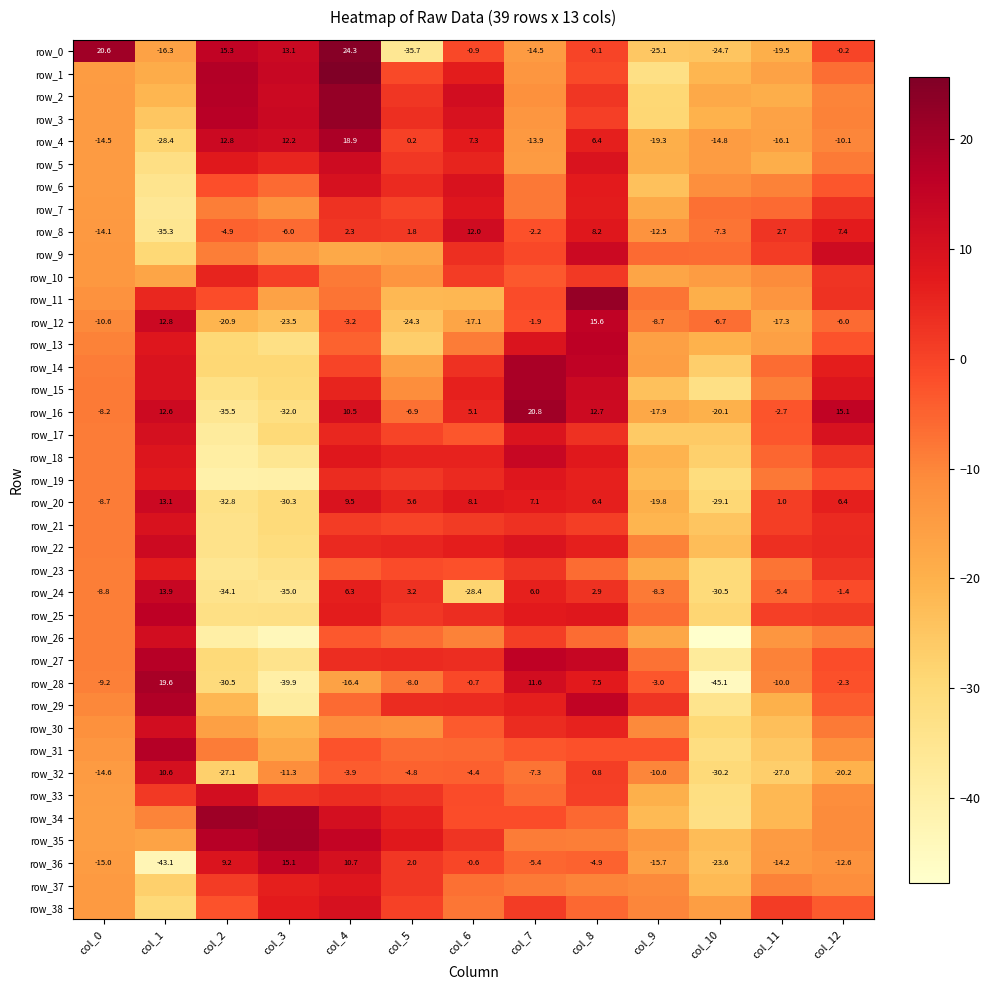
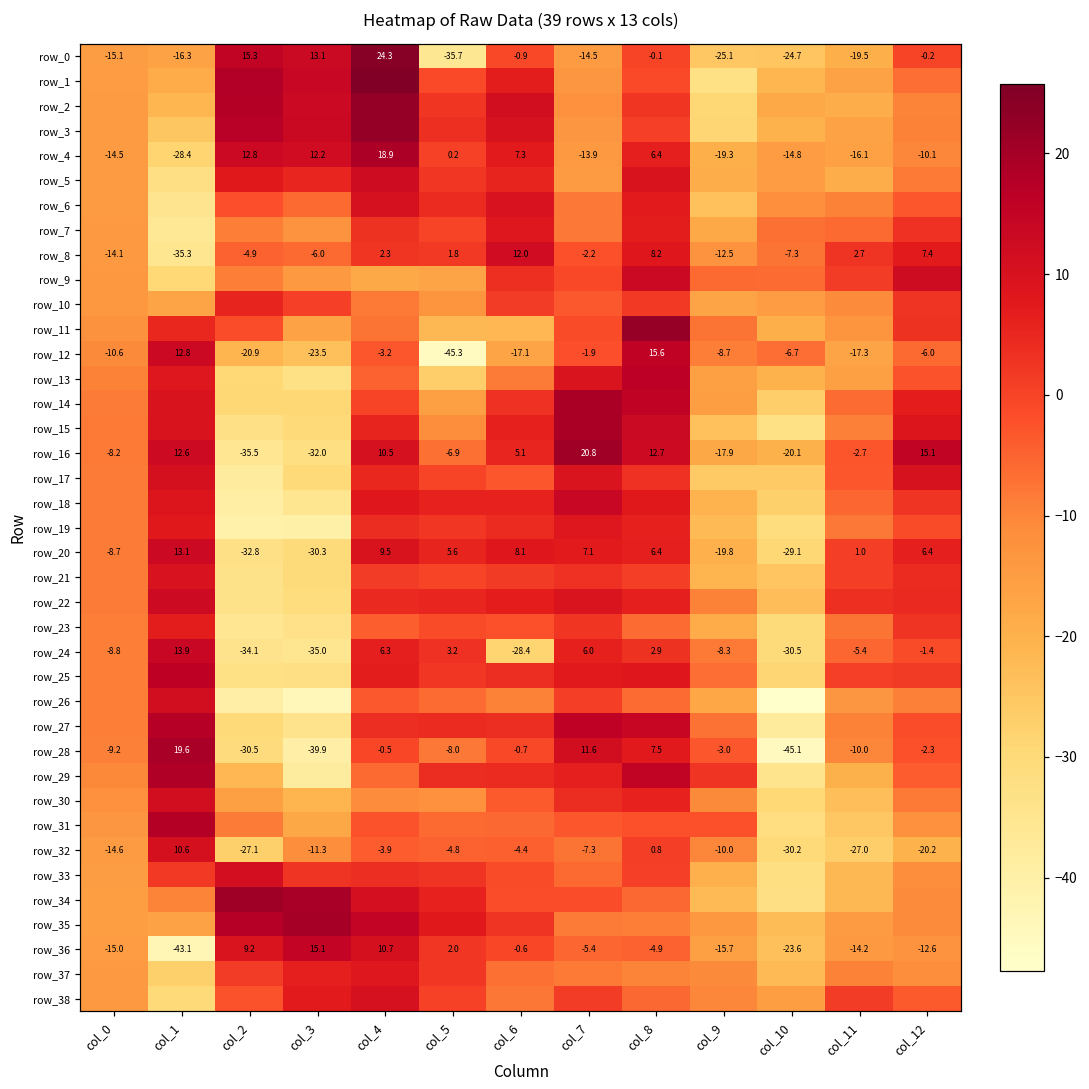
row_0, col_0: 20.6 -> -15.1
row_12, col_5: -24.3 -> -45.3
row_28, col_4: -16.4 -> -0.5
